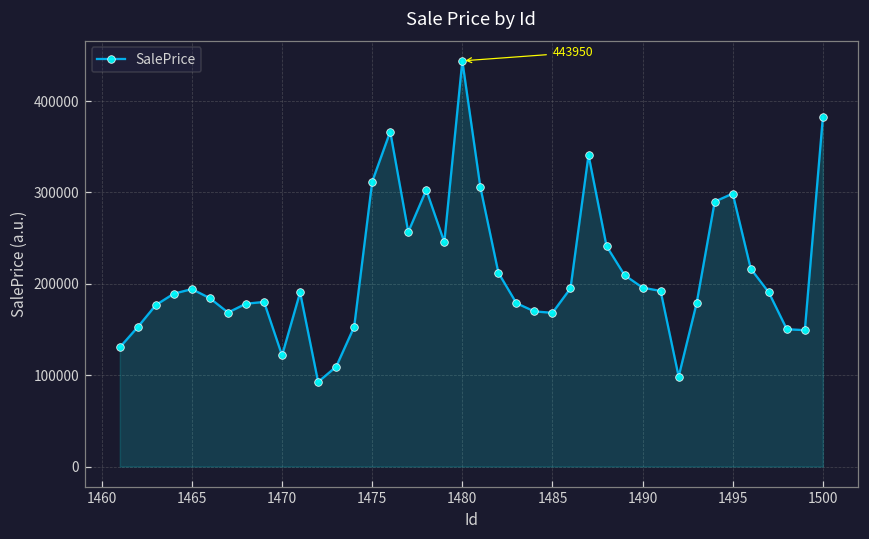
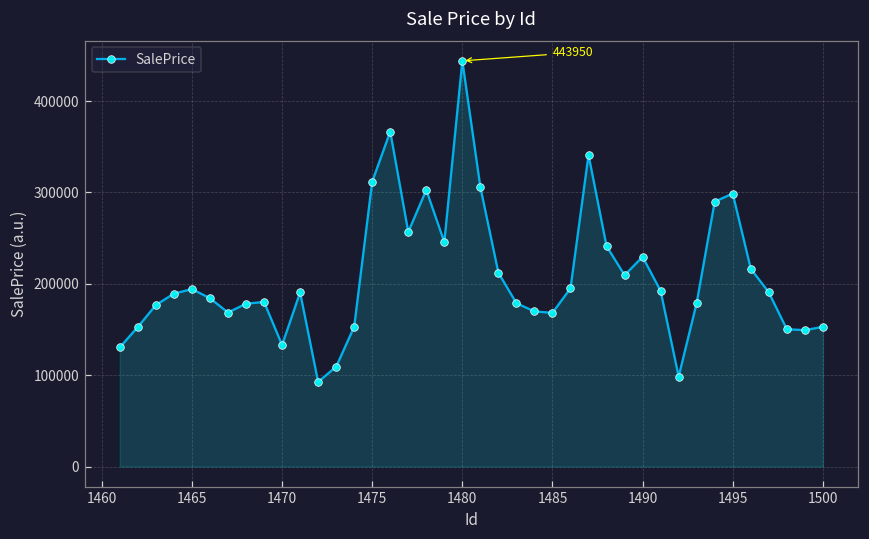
1470: 120000 -> 130000
1490: 200000 -> 230000
1500: 380000 -> 150000
